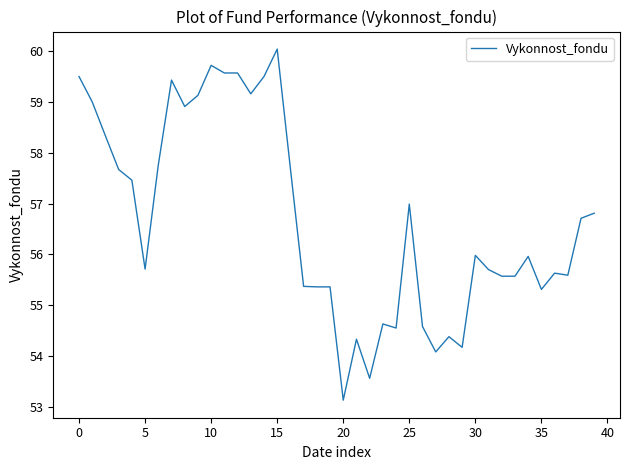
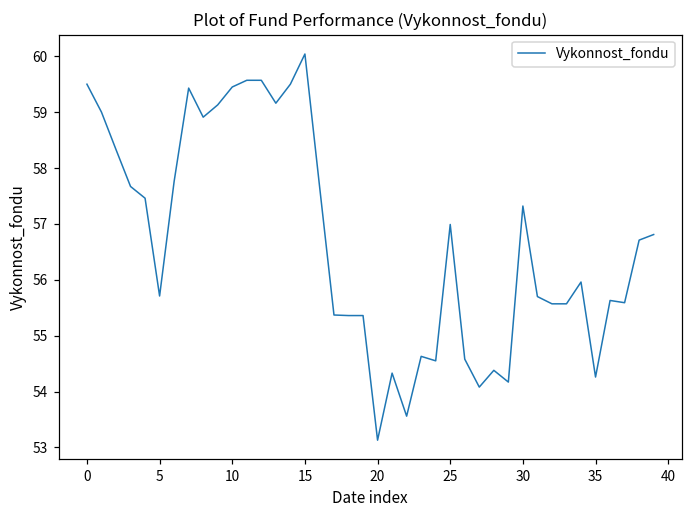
10: 59.7 -> 59.5
30: 56.0 -> 57.3
35: 55.3 -> 54.3
